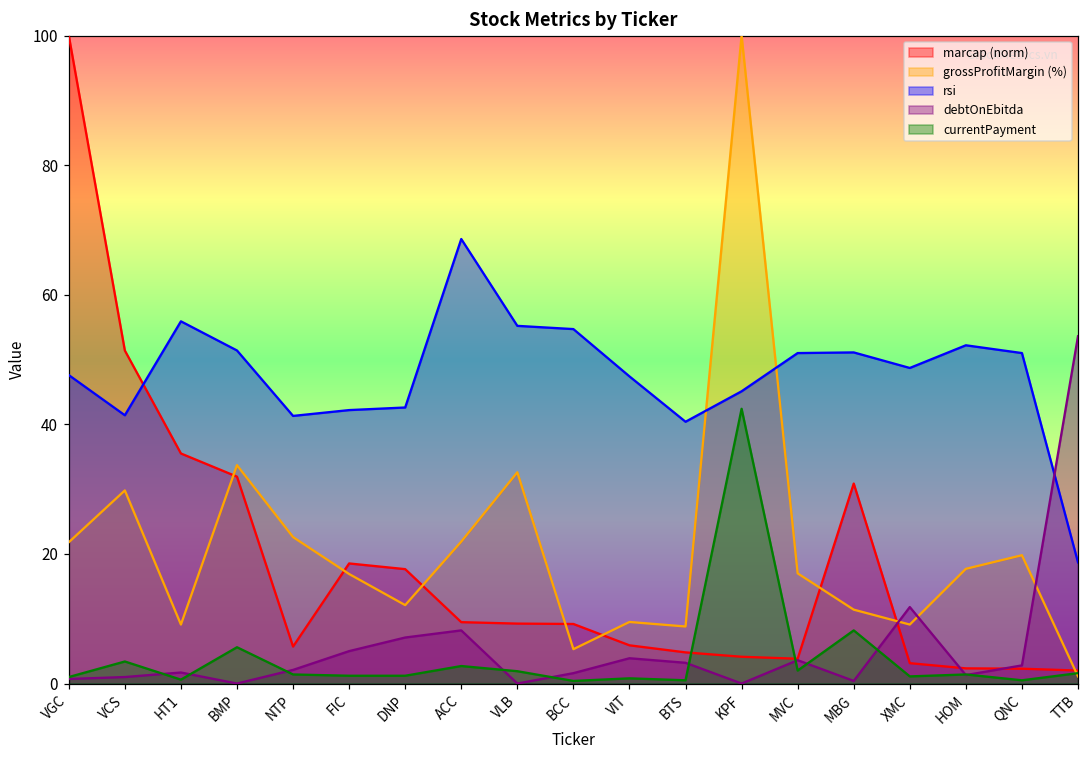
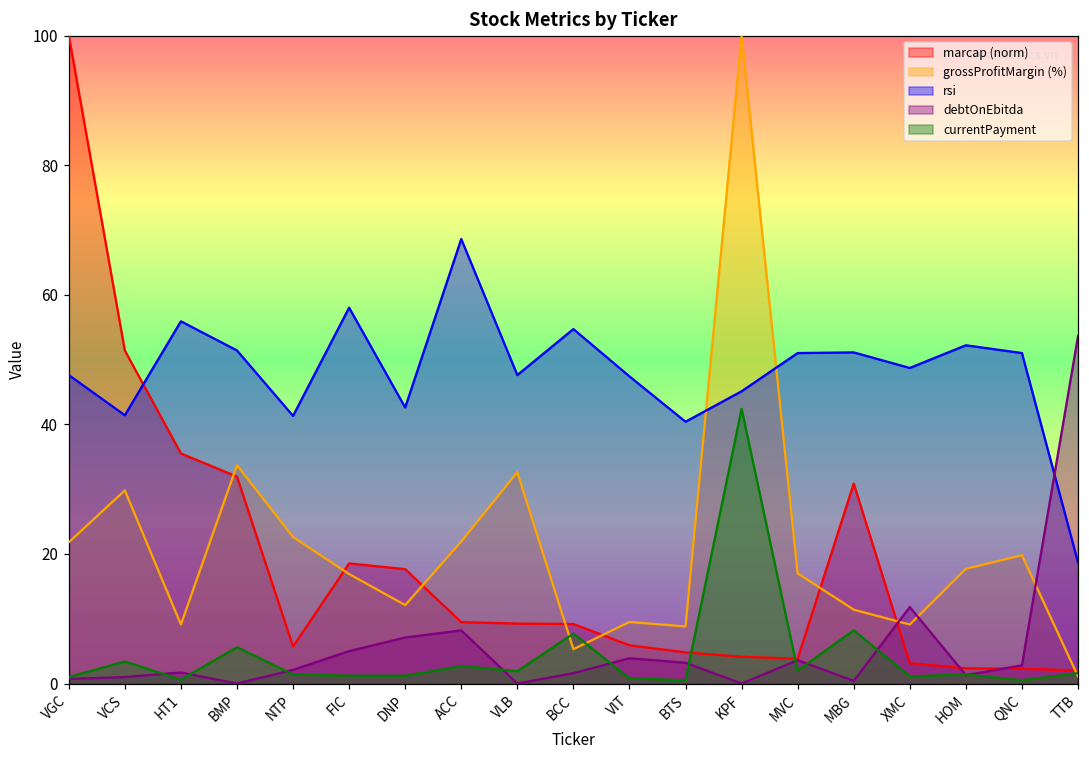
rsi, FIC: 42 -> 58
rsi, VLB: 55 -> 48
currentPayment, BCC: 0 -> 8
